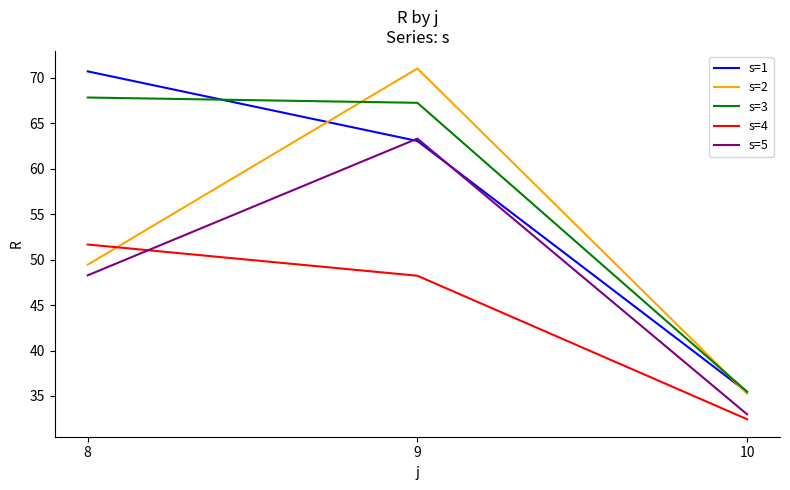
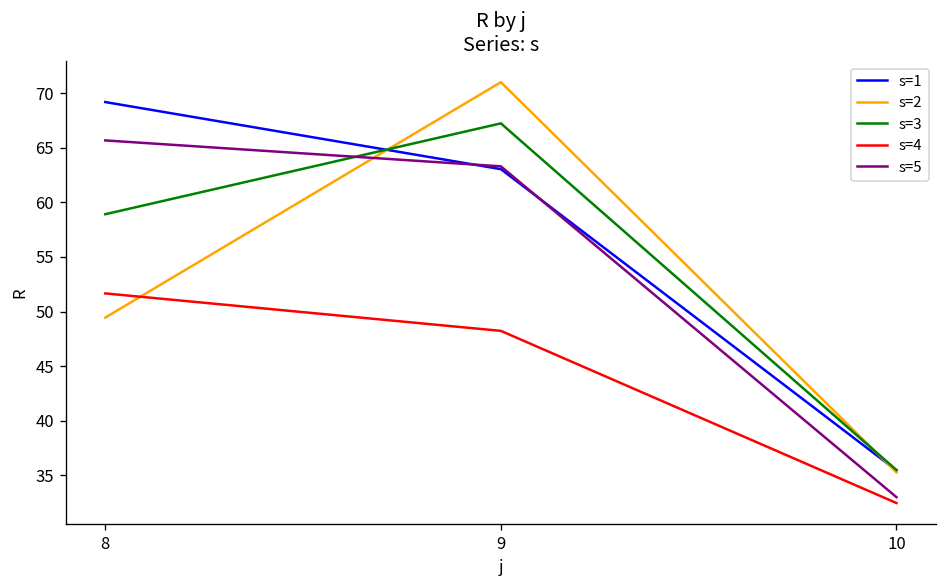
s=1, 8: 71 -> 69
s=3, 8: 68 -> 59
s=5, 8: 48 -> 66
